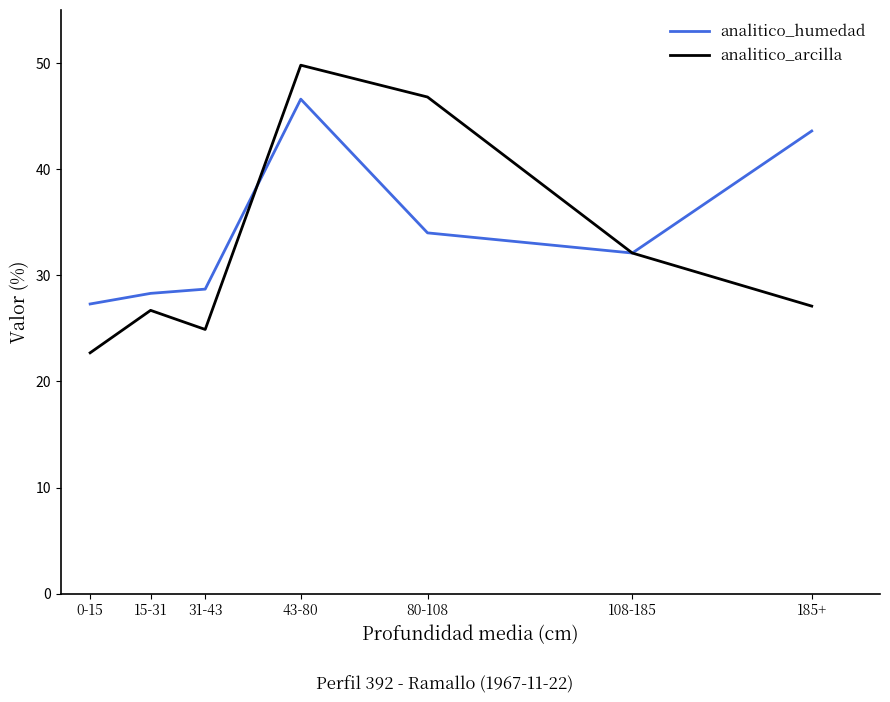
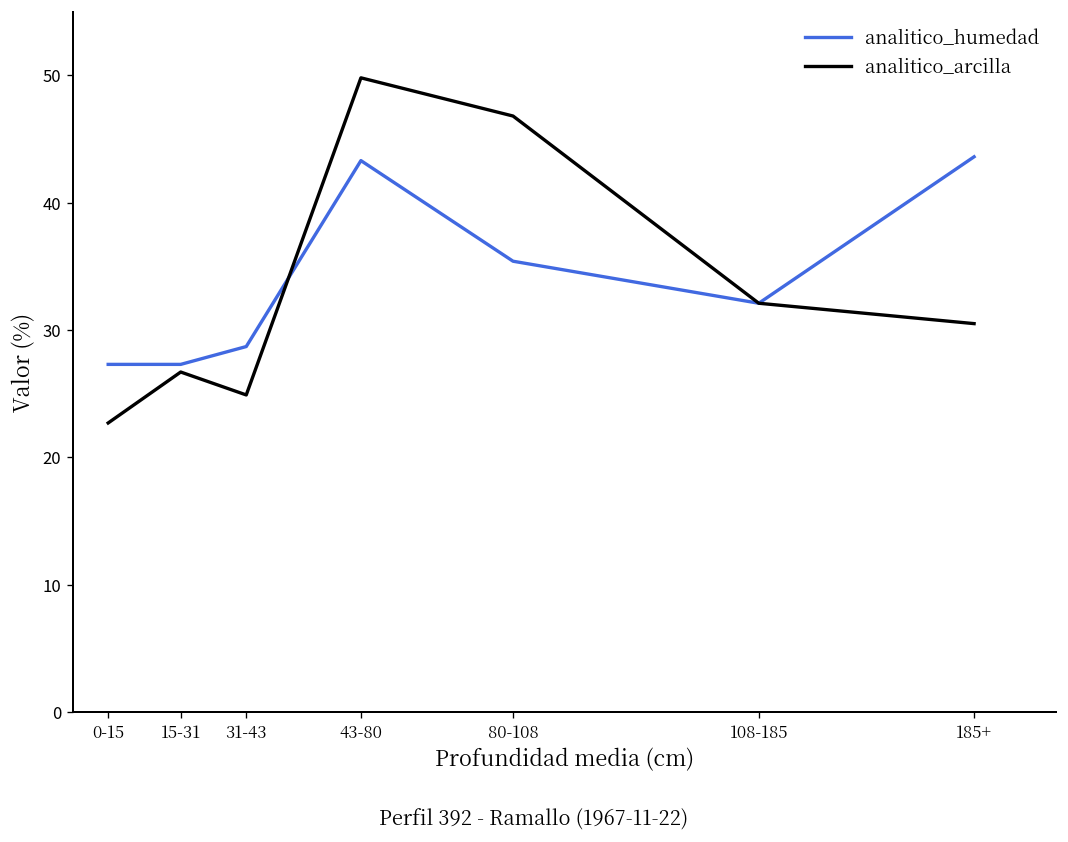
analitico_humedad, 15-31: 28.3 -> 27.3
analitico_humedad, 43-80: 46.6 -> 43.3
analitico_humedad, 80-108: 34.0 -> 35.4
analitico_arcilla, 185+: 27.1 -> 30.5
